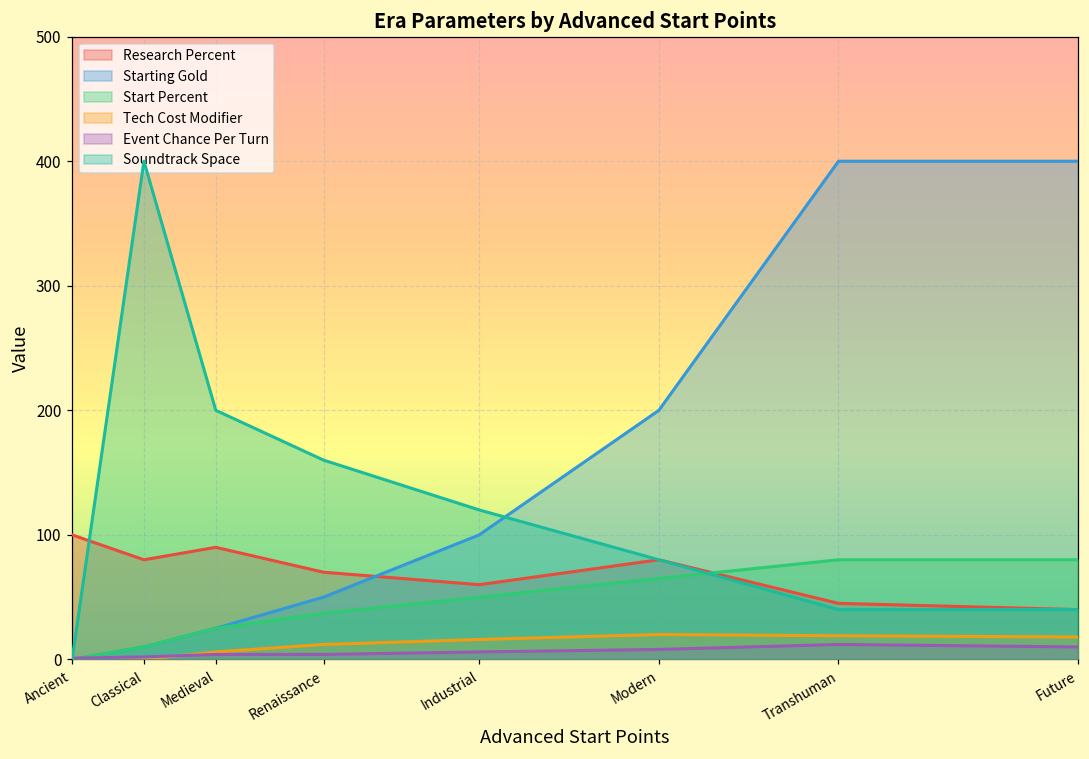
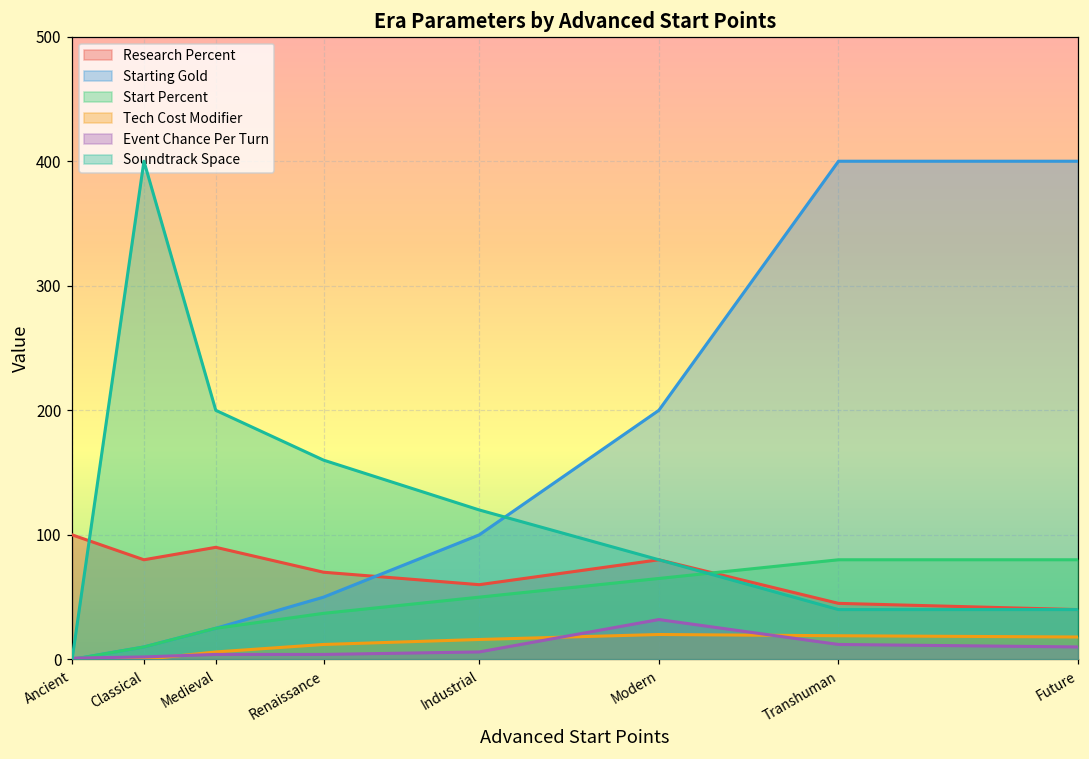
Event Chance Per Turn, Modern: 8 -> 32
